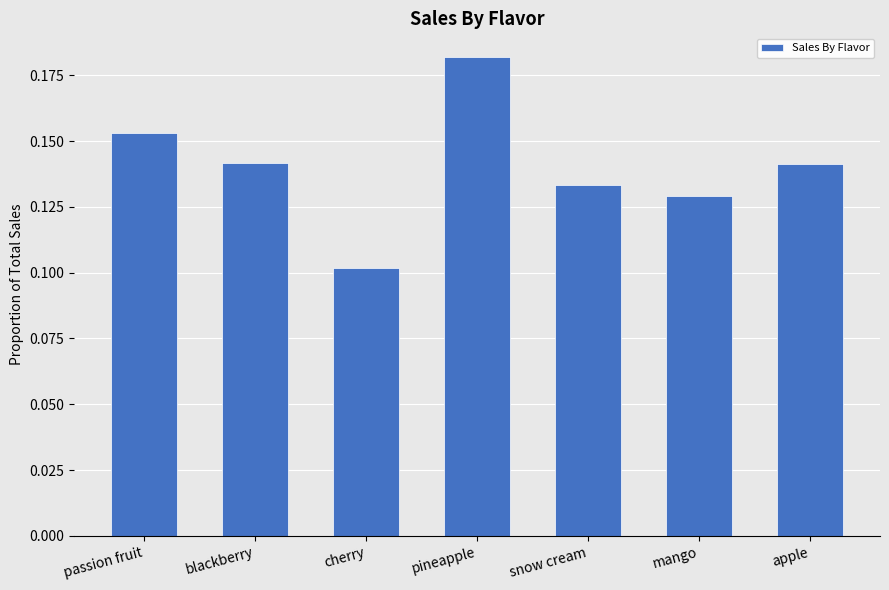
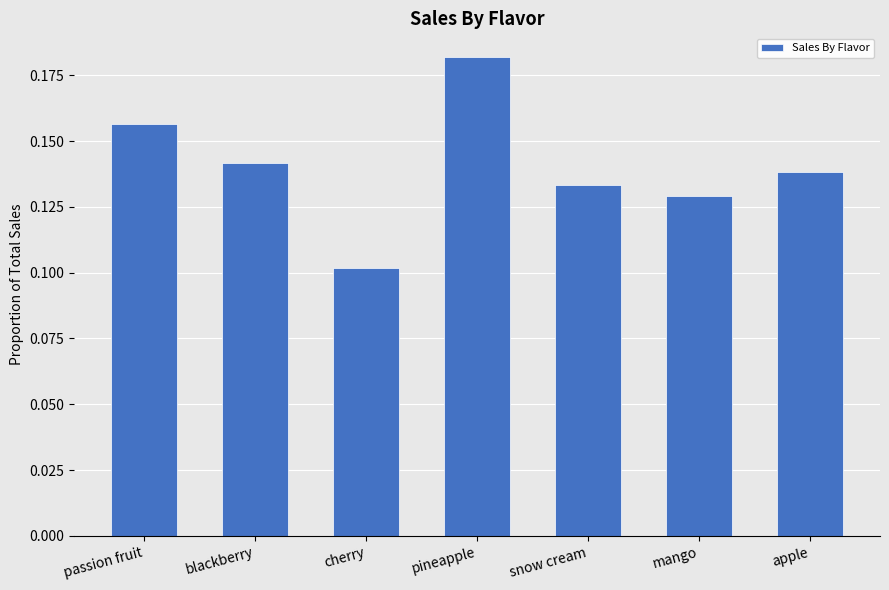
passion fruit: 0.153 -> 0.156
apple: 0.141 -> 0.138
